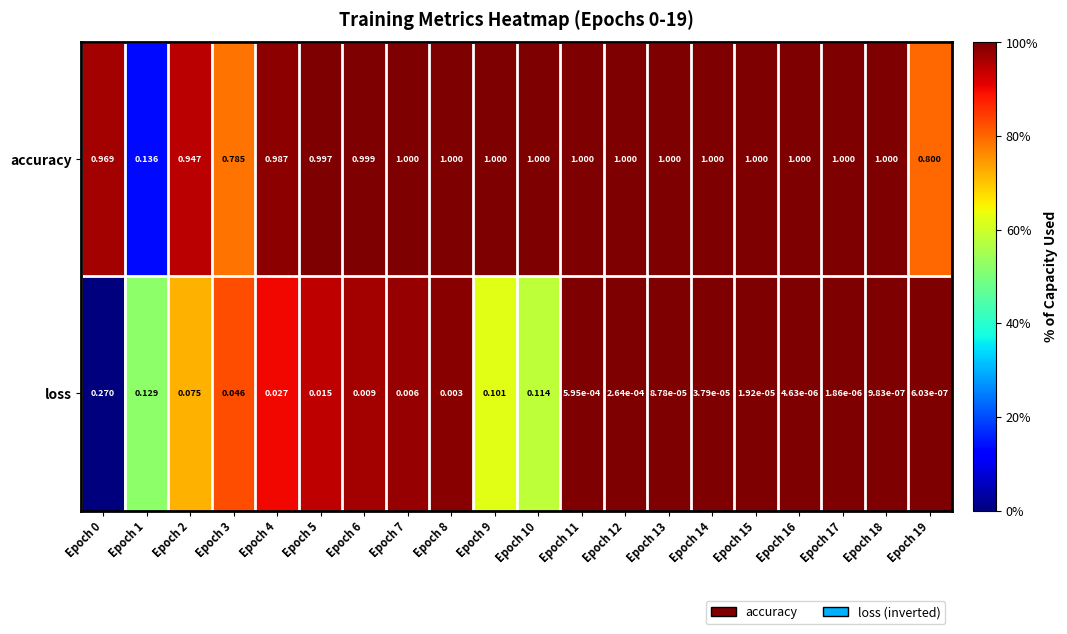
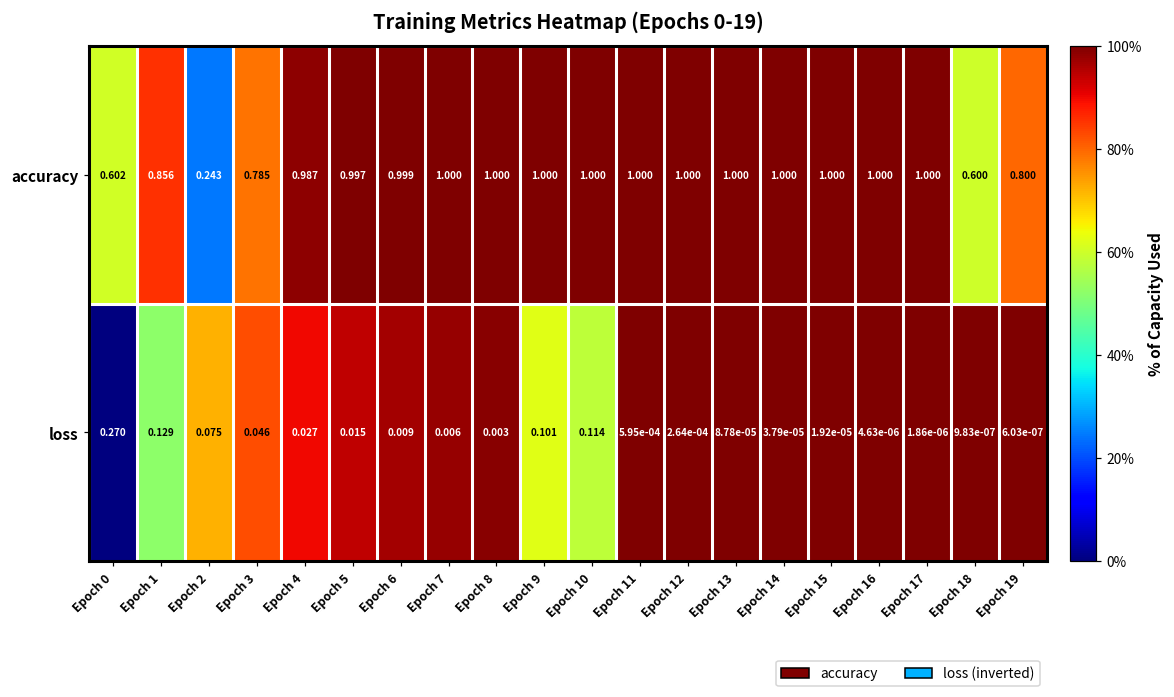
accuracy, Epoch 0: 0.969 -> 0.602
accuracy, Epoch 1: 0.136 -> 0.856
accuracy, Epoch 2: 0.947 -> 0.243
accuracy, Epoch 18: 1.000 -> 0.600
